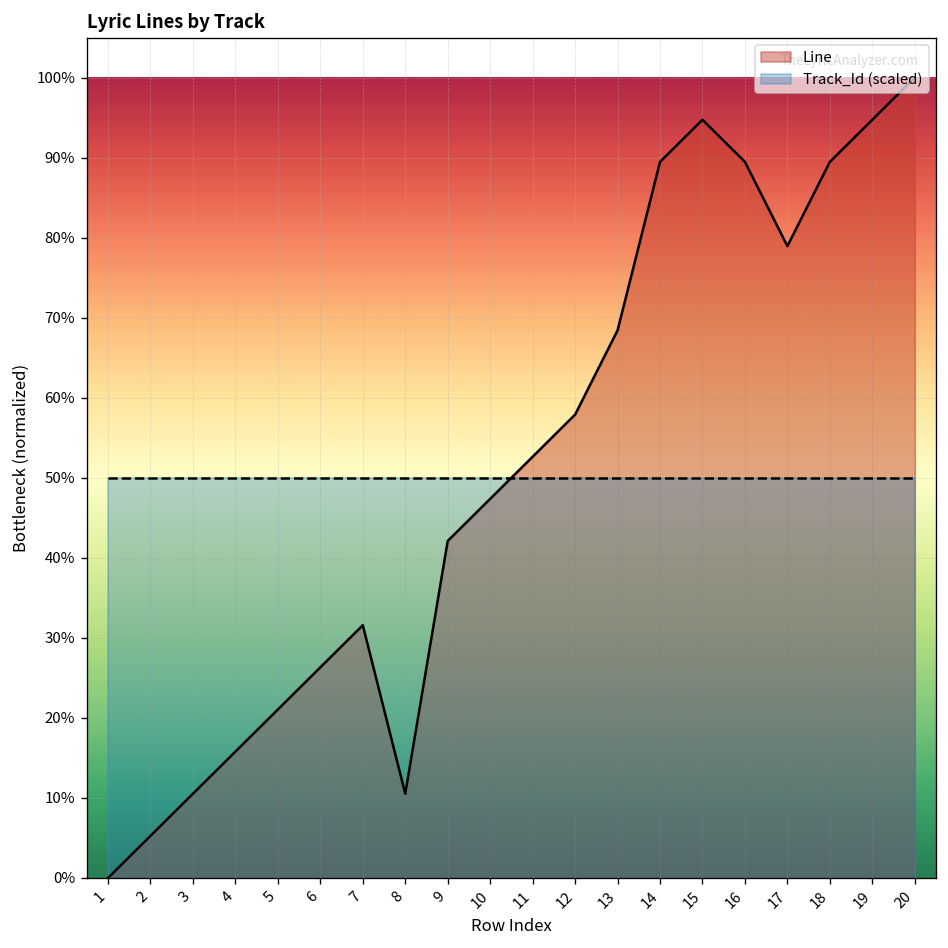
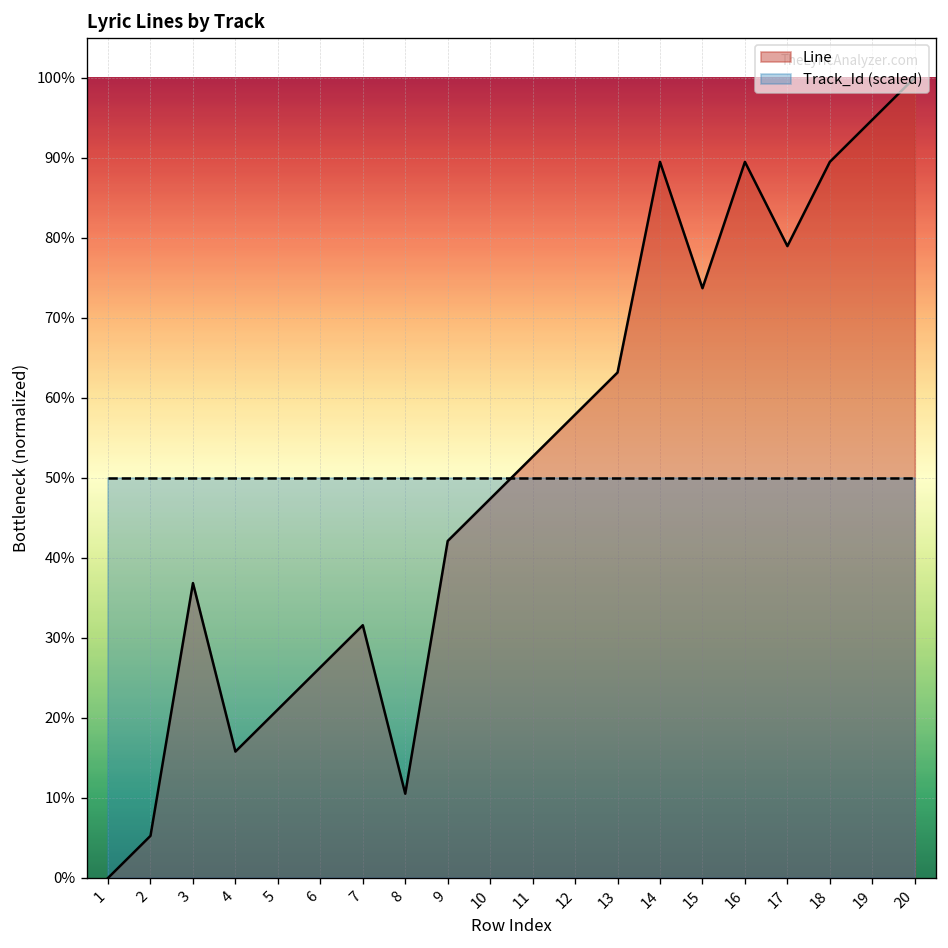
Line, 3: 11% -> 37%
Line, 13: 68% -> 63%
Line, 15: 95% -> 74%
